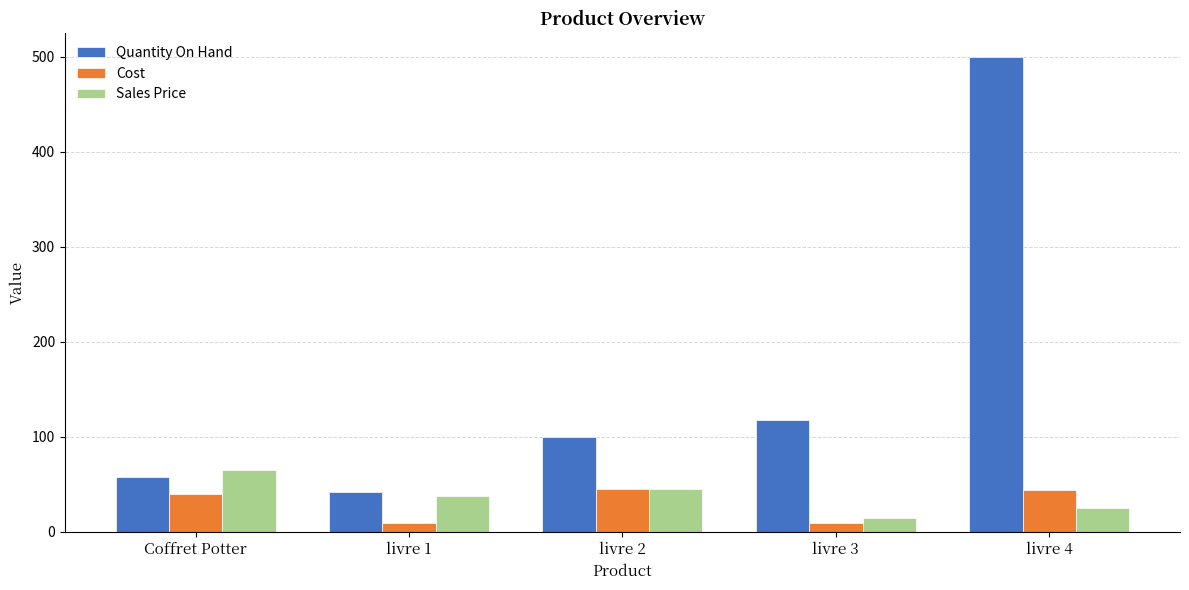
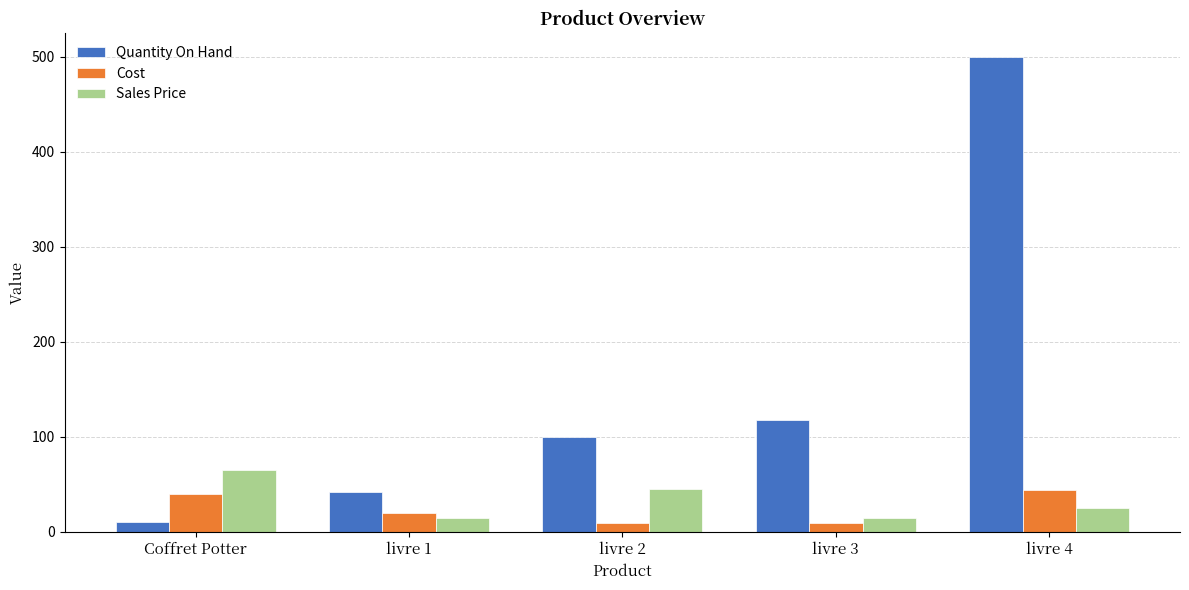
Quantity On Hand, Coffret Potter: 60 -> 10
Cost, livre 1: 10 -> 20
Sales Price, livre 1: 40 -> 10
Cost, livre 2: 50 -> 10
